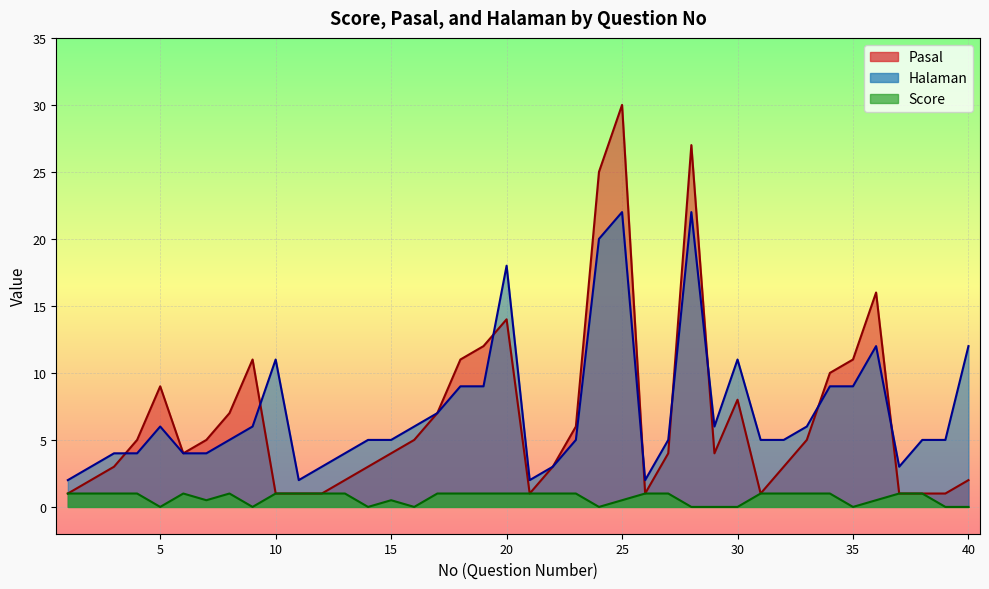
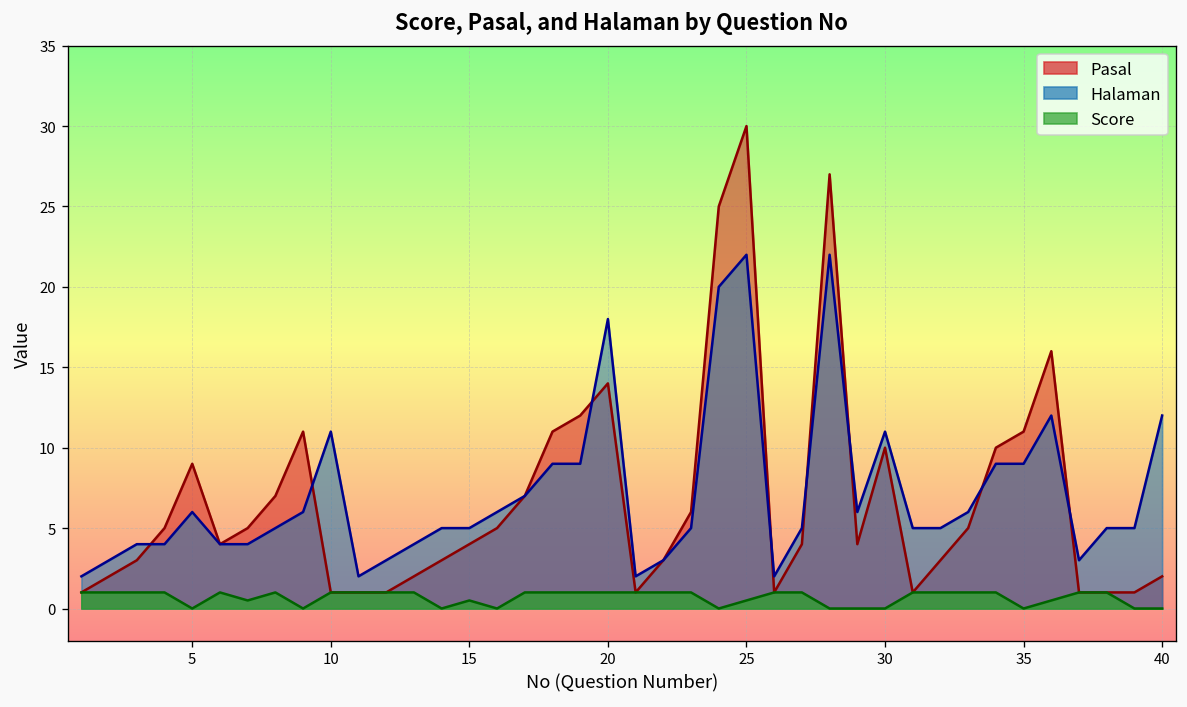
Pasal, 30: 8 -> 10
